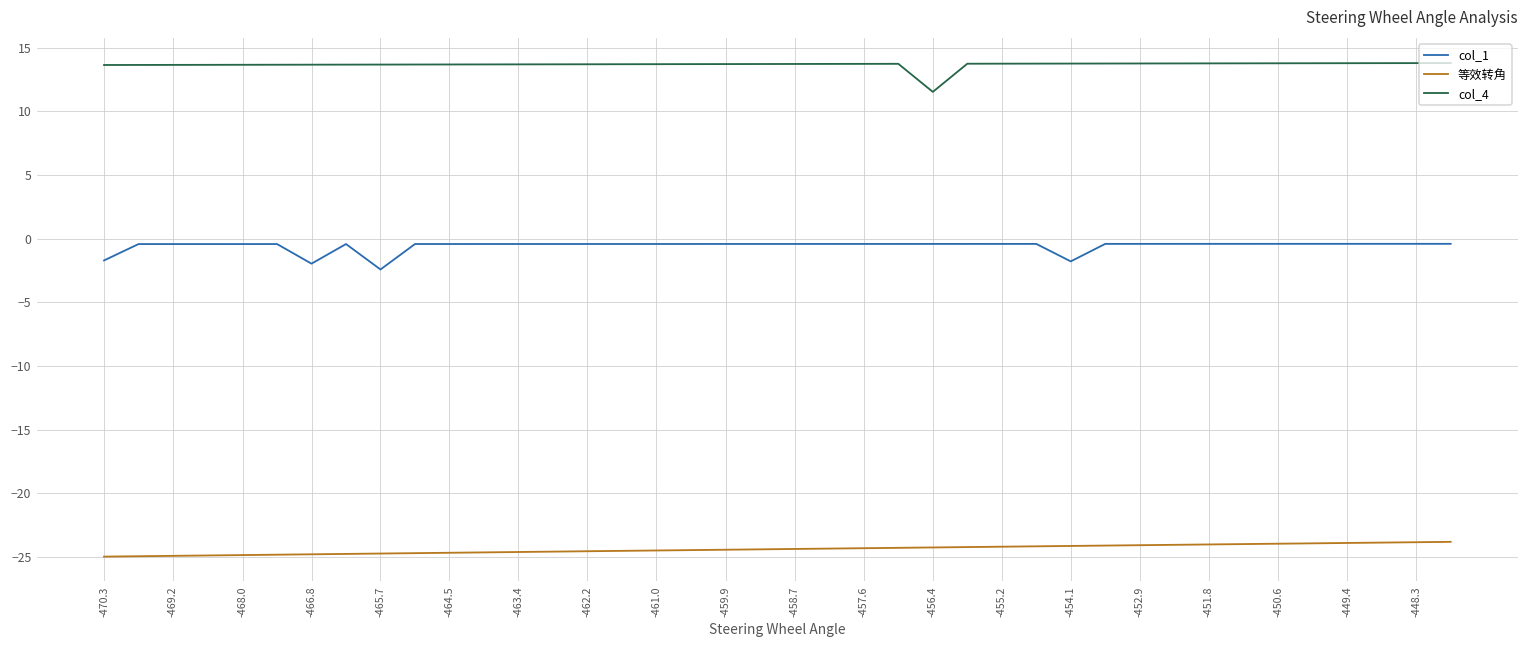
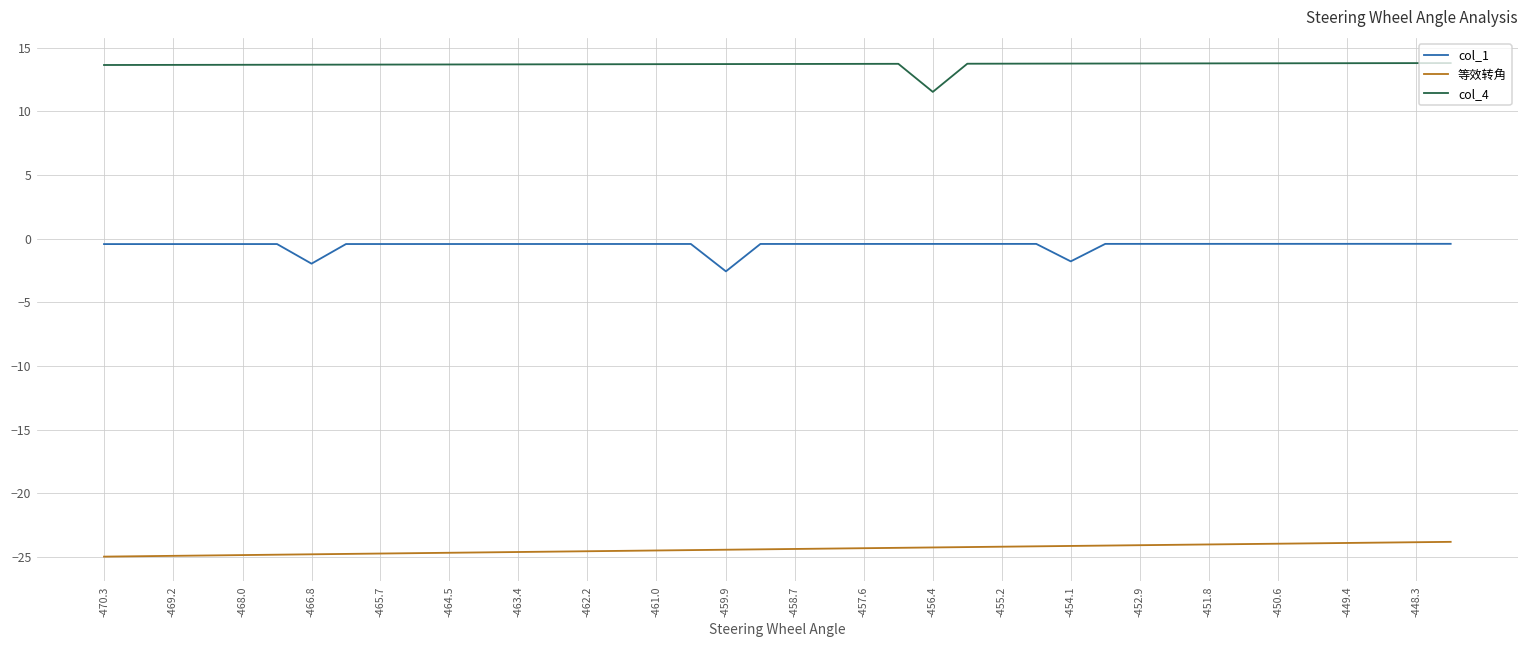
col_1, -470.3: -1.7 -> -0.4
col_1, -465.7: -2.4 -> -0.4
col_1, -459.9: -0.4 -> -2.6
